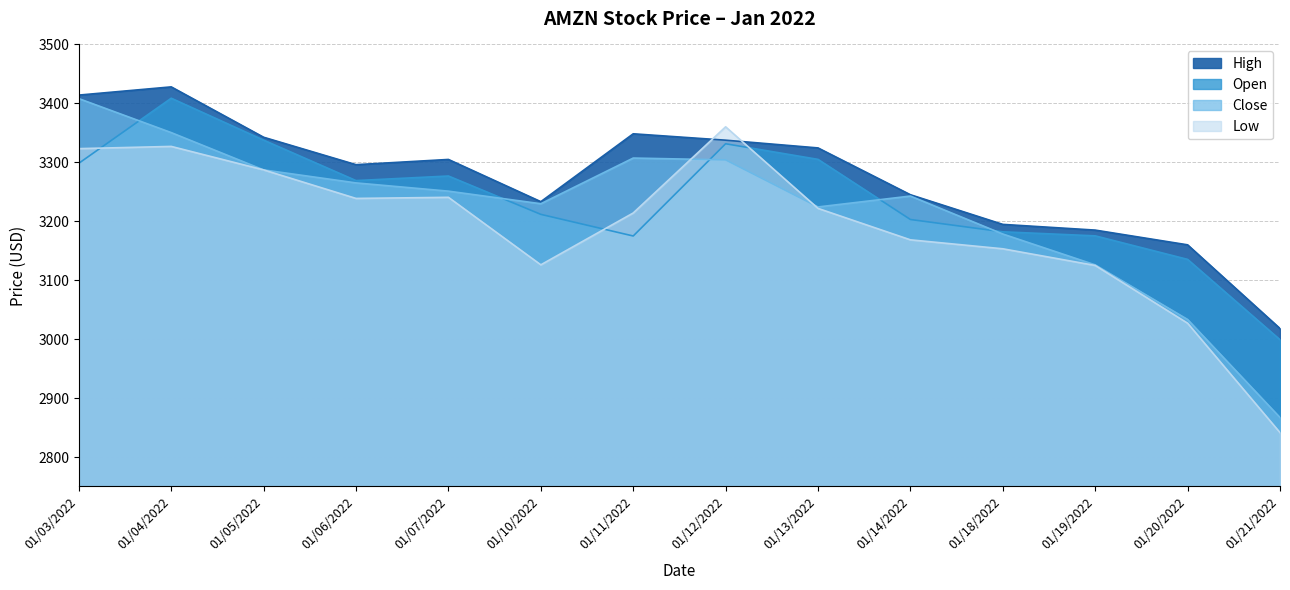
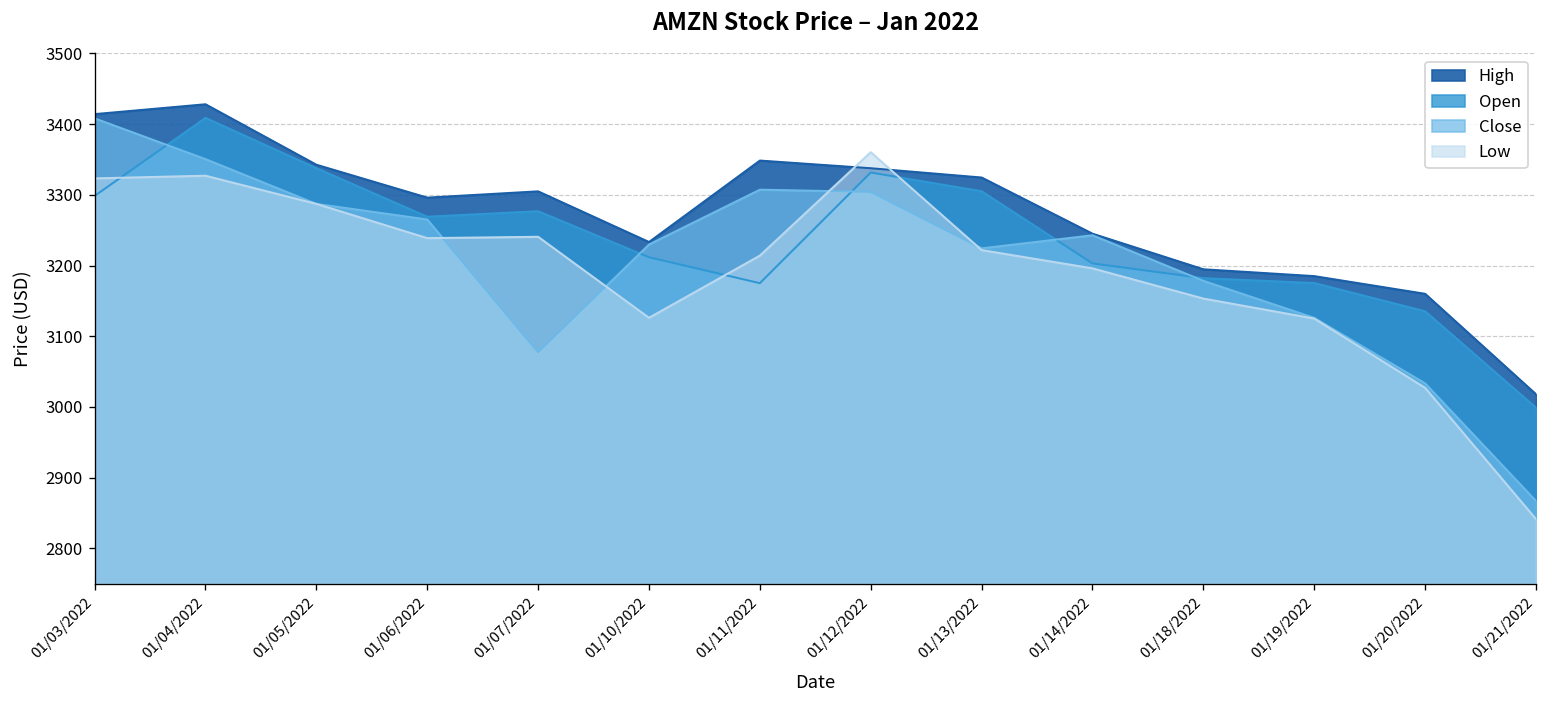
Close, 01/07/2022: 3250 -> 3080
Low, 01/14/2022: 3170 -> 3200
